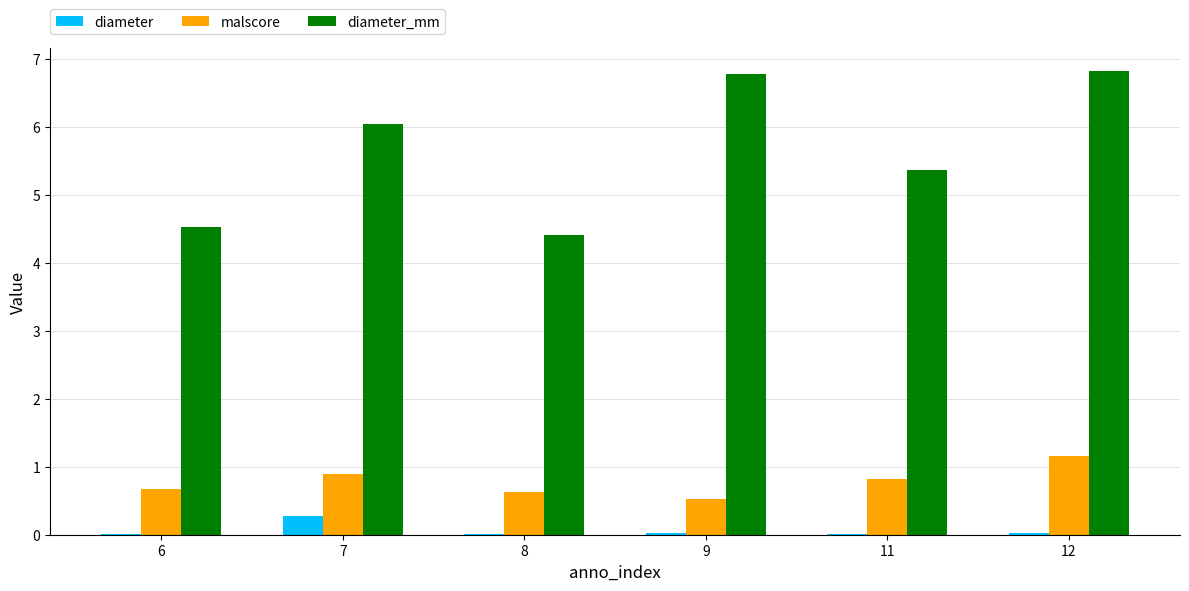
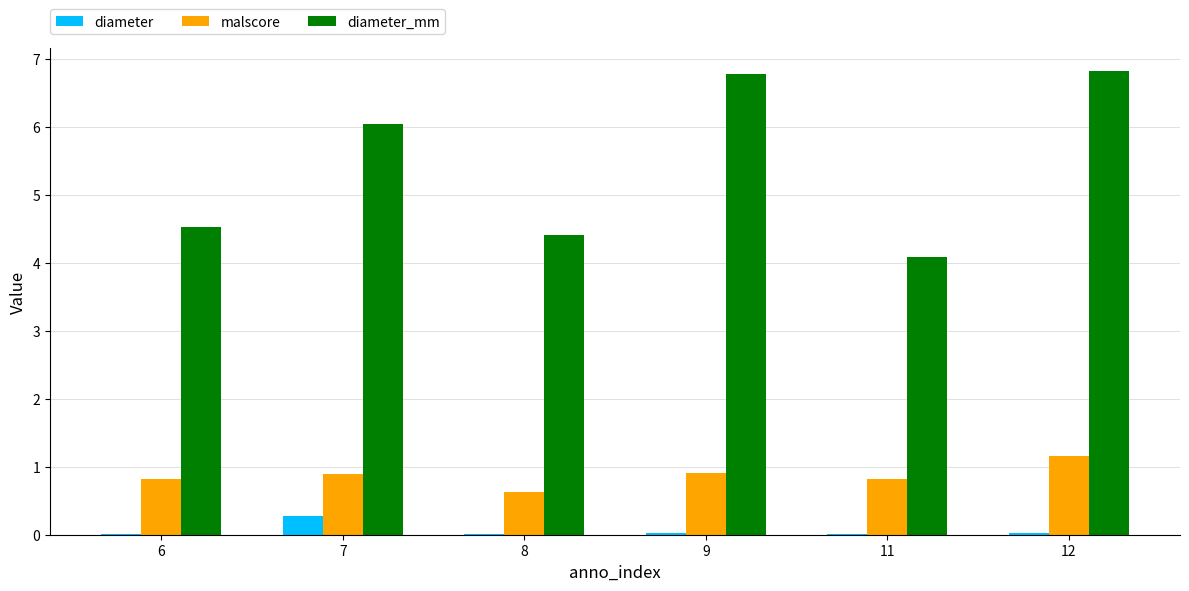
malscore, 6: 0.7 -> 0.8
malscore, 9: 0.5 -> 0.9
diameter_mm, 11: 5.4 -> 4.1
